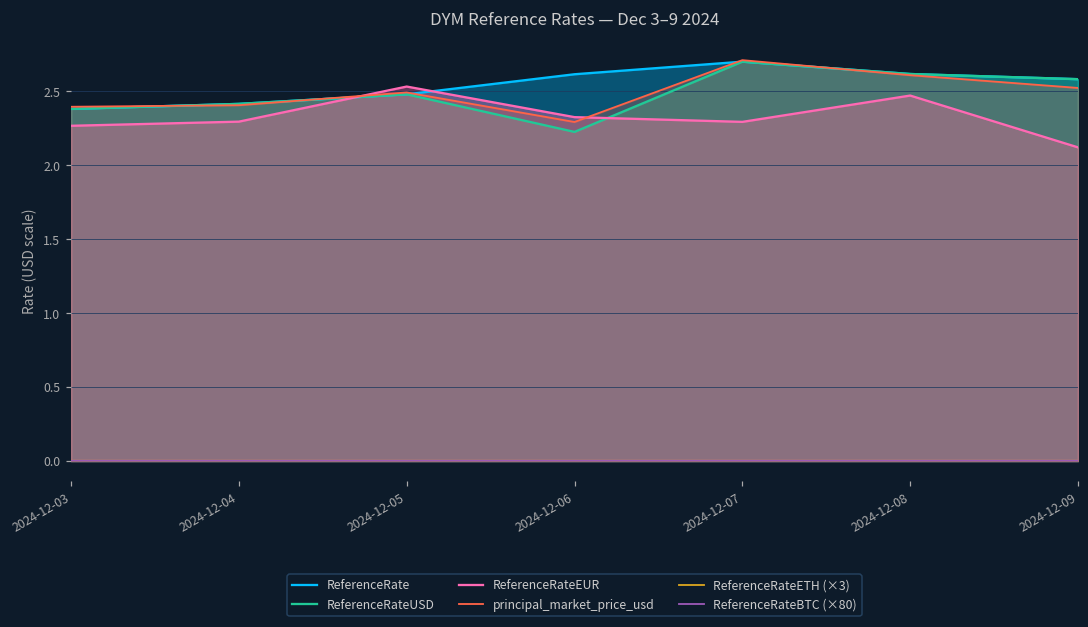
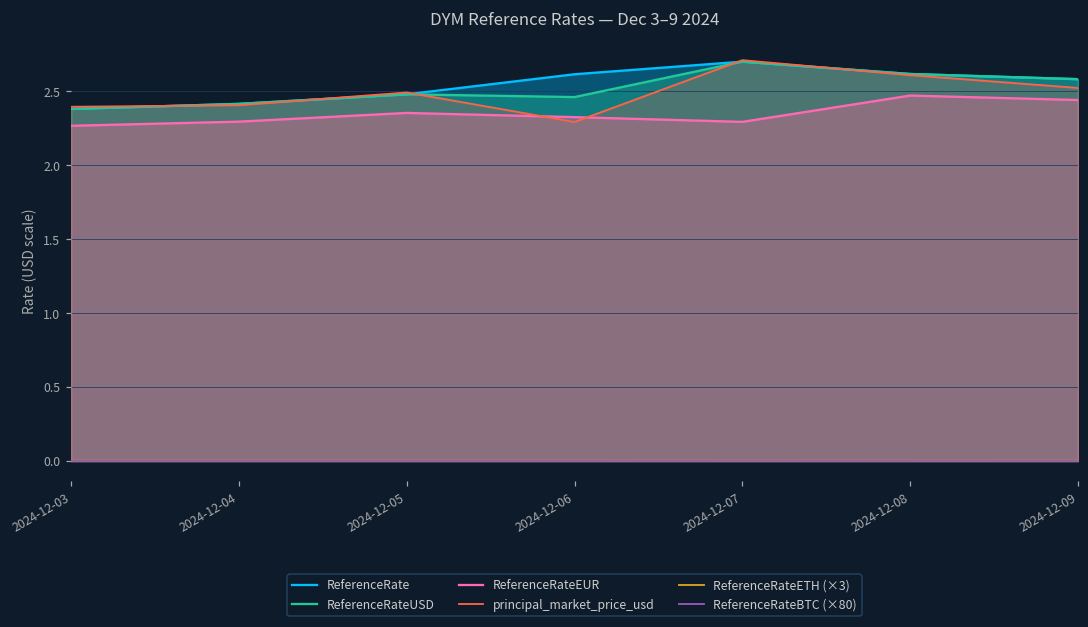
ReferenceRateEUR, 2024-12-05: 2.53 -> 2.35
ReferenceRateUSD, 2024-12-06: 2.22 -> 2.46
ReferenceRateEUR, 2024-12-09: 2.12 -> 2.44
